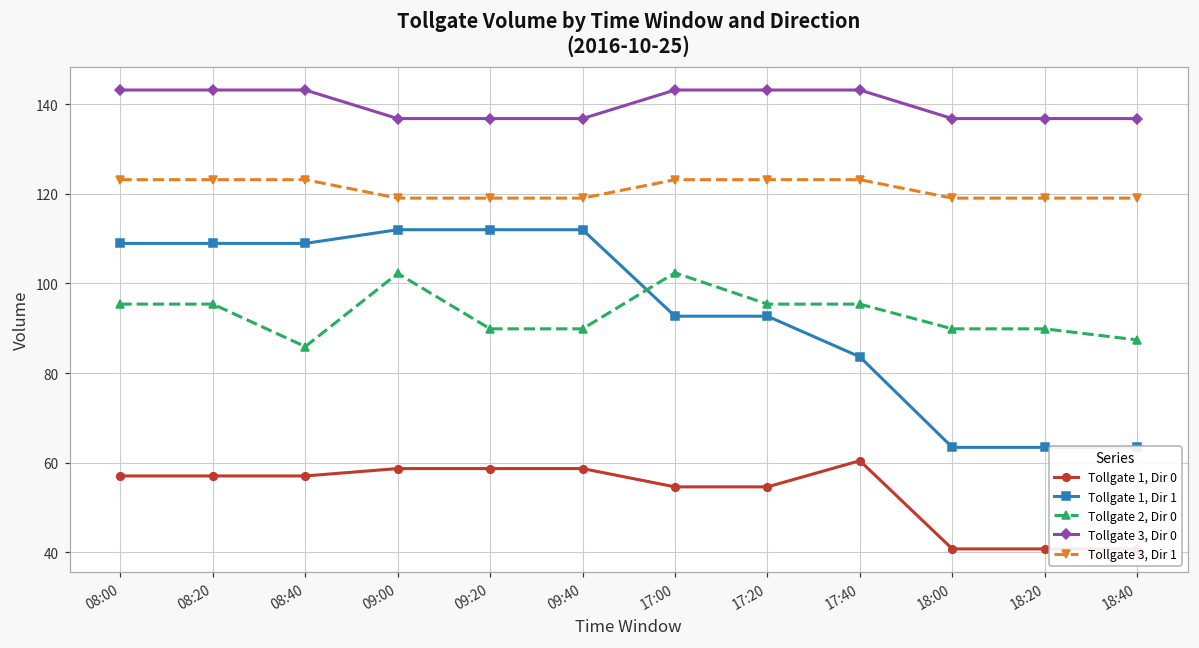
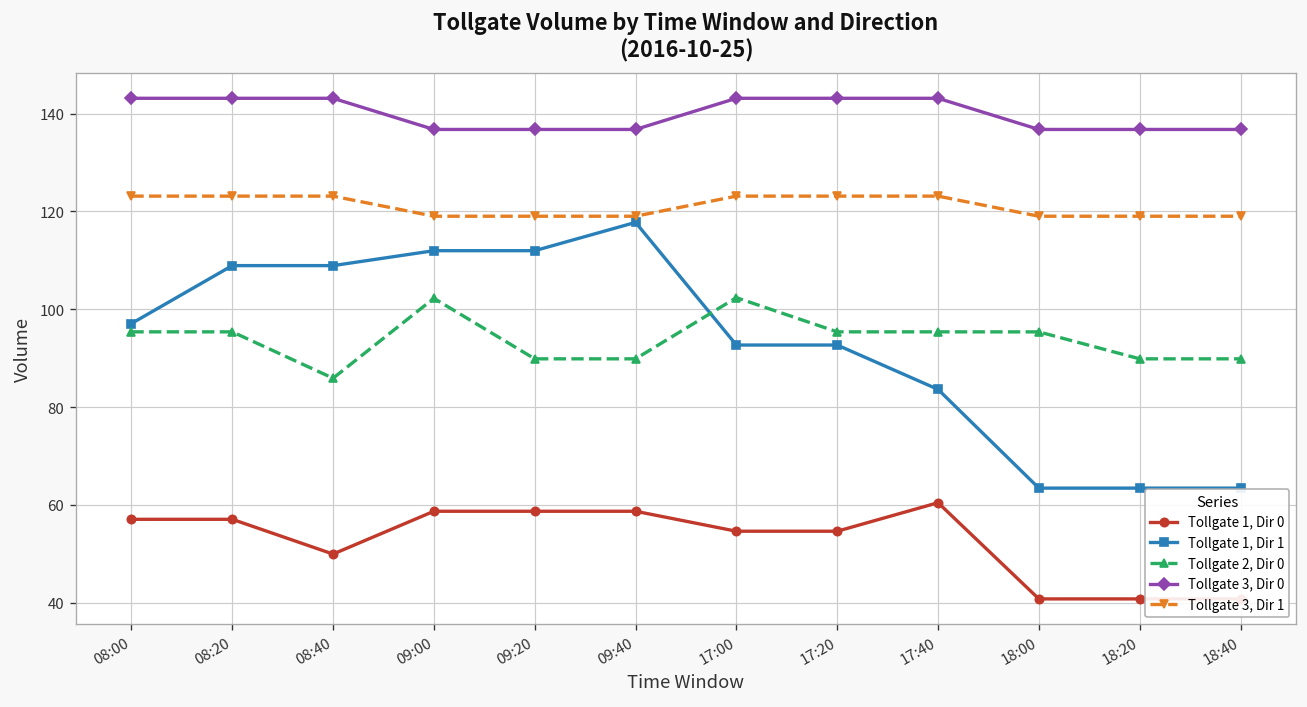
Tollgate 1, Dir 1, 08:00: 109 -> 97
Tollgate 1, Dir 0, 08:40: 57 -> 50
Tollgate 1, Dir 1, 09:40: 112 -> 118
Tollgate 2, Dir 0, 18:00: 90 -> 95
Tollgate 2, Dir 0, 18:40: 87 -> 90
